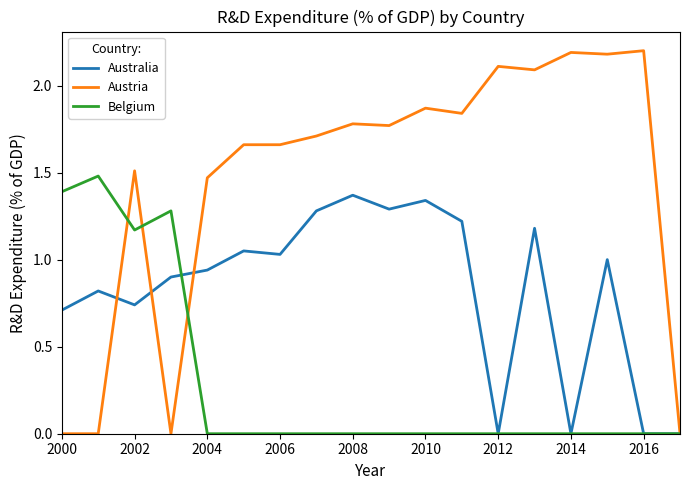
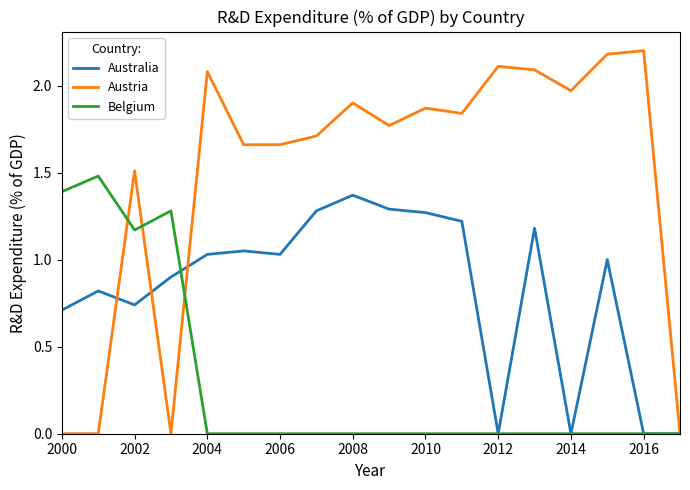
Australia, 2004: 0.94 -> 1.03
Austria, 2004: 1.47 -> 2.08
Austria, 2008: 1.78 -> 1.90
Australia, 2010: 1.34 -> 1.27
Austria, 2014: 2.19 -> 1.97
